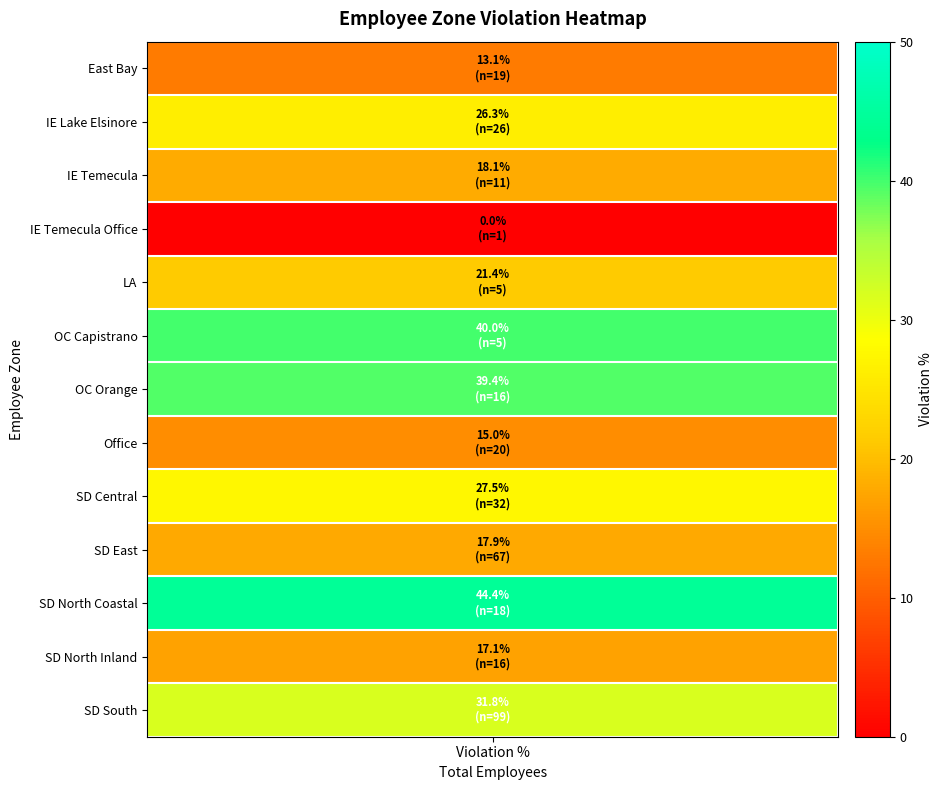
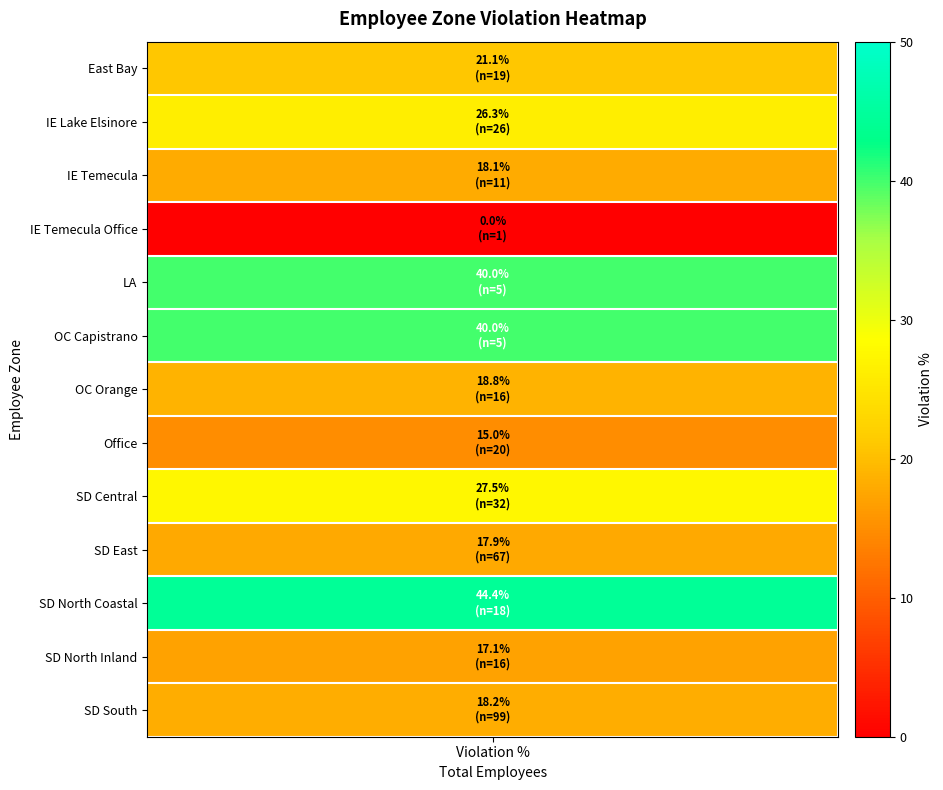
East Bay, Violation %: 13.1% -> 21.1%
LA, Violation %: 21.4% -> 40.0%
OC Orange, Violation %: 39.4% -> 18.8%
SD South, Violation %: 31.8% -> 18.2%
